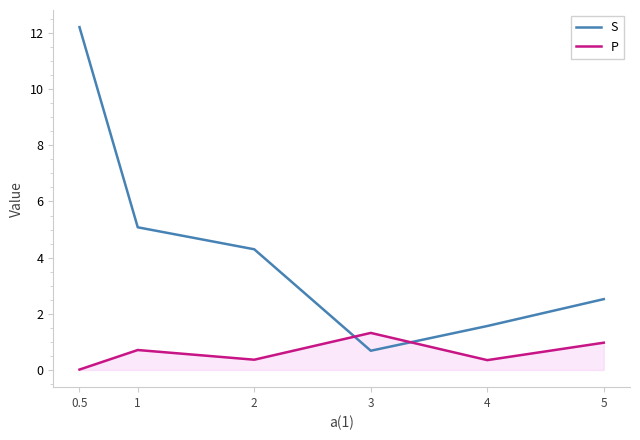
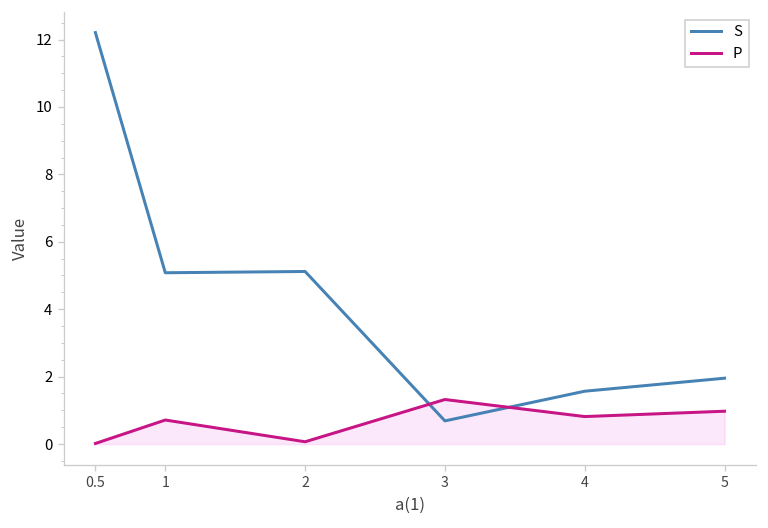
S, 2: 4.3 -> 5.1
P, 2: 0.4 -> 0.1
P, 4: 0.4 -> 0.8
S, 5: 2.5 -> 2.0
